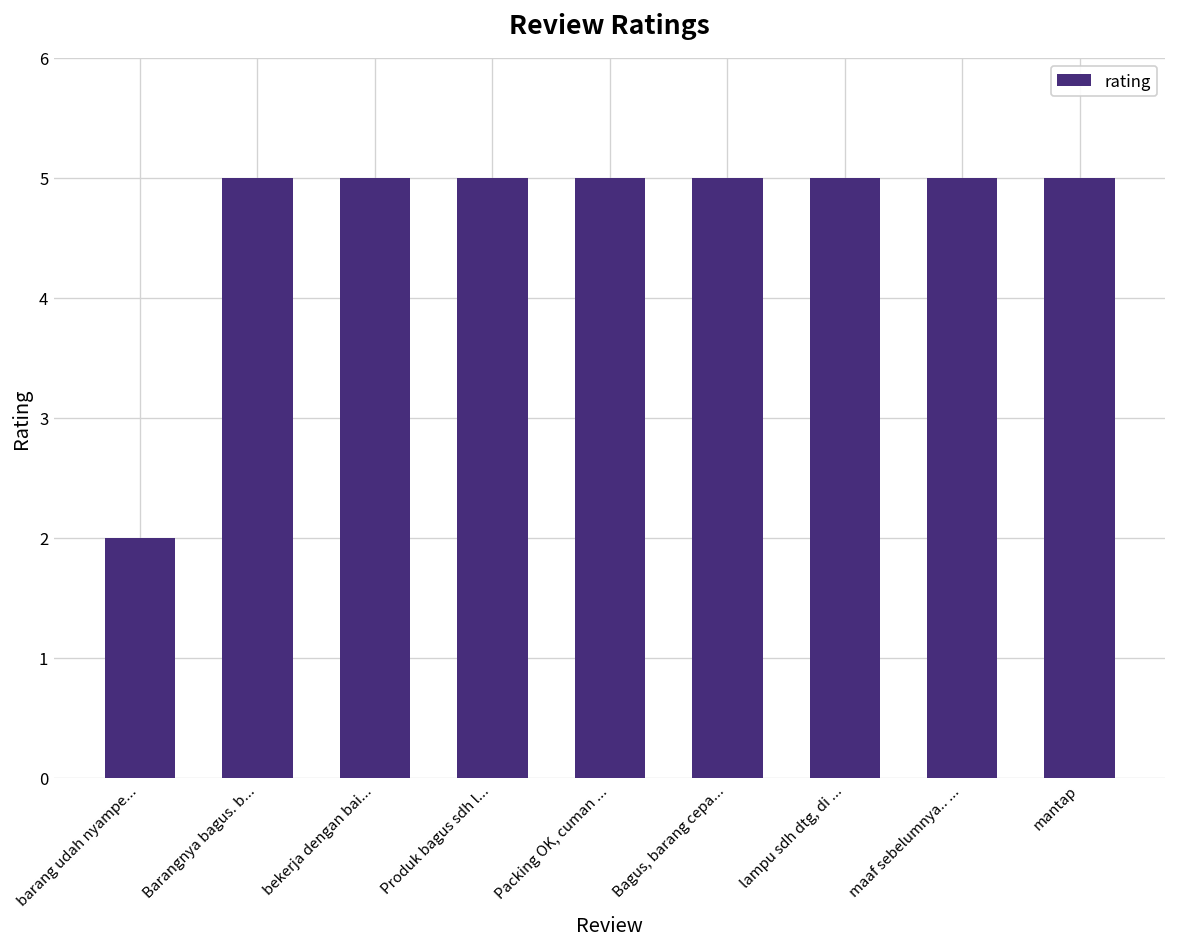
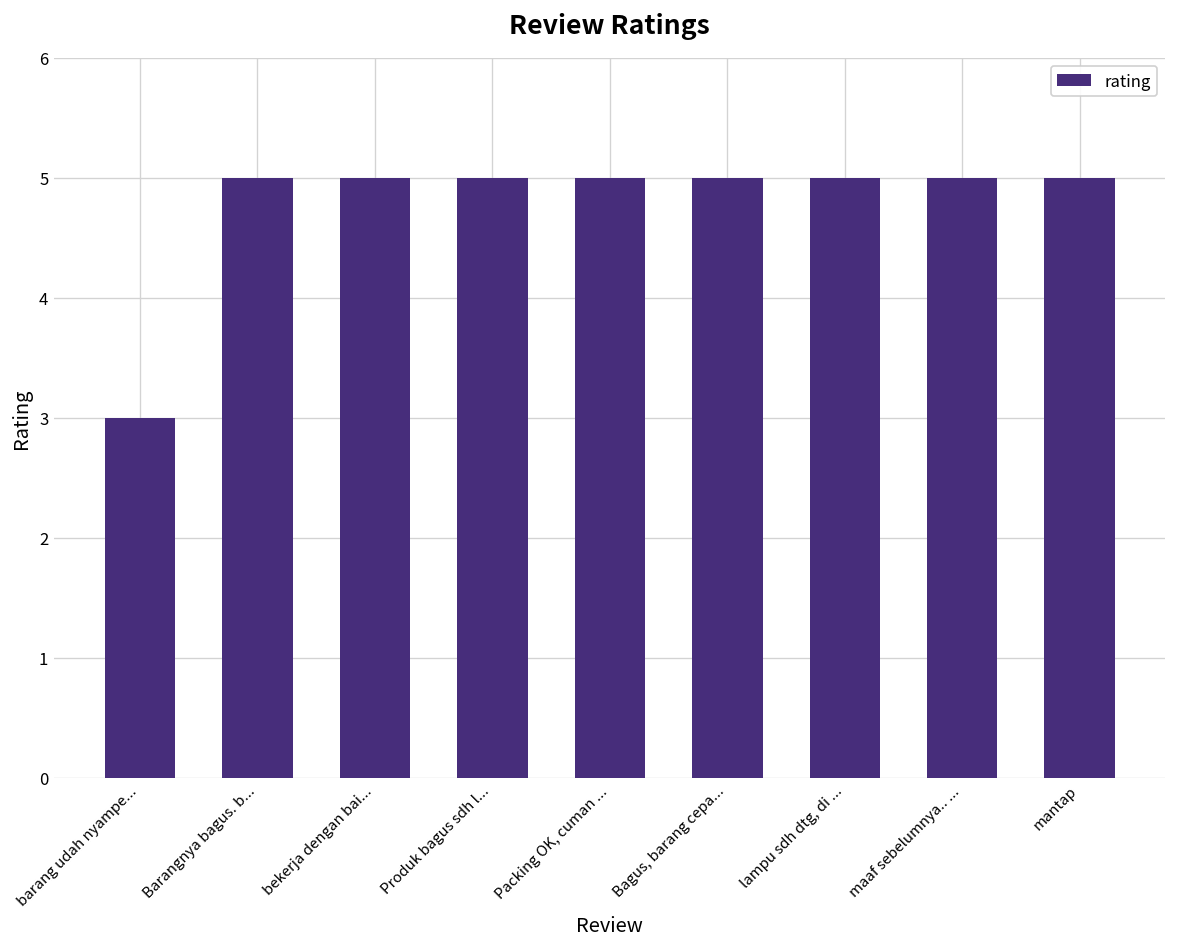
barang udah nyampe...: 2 -> 3
